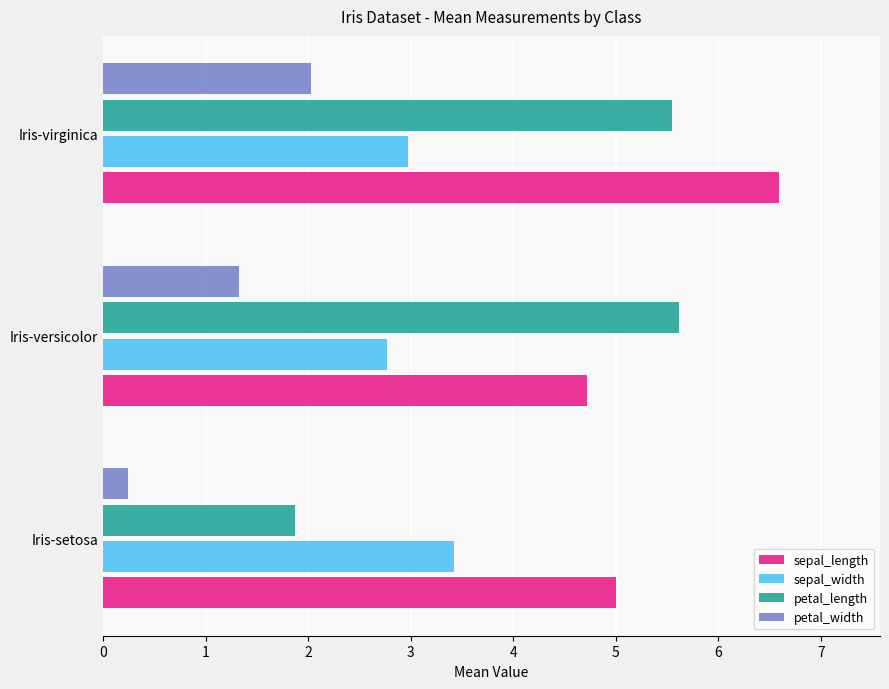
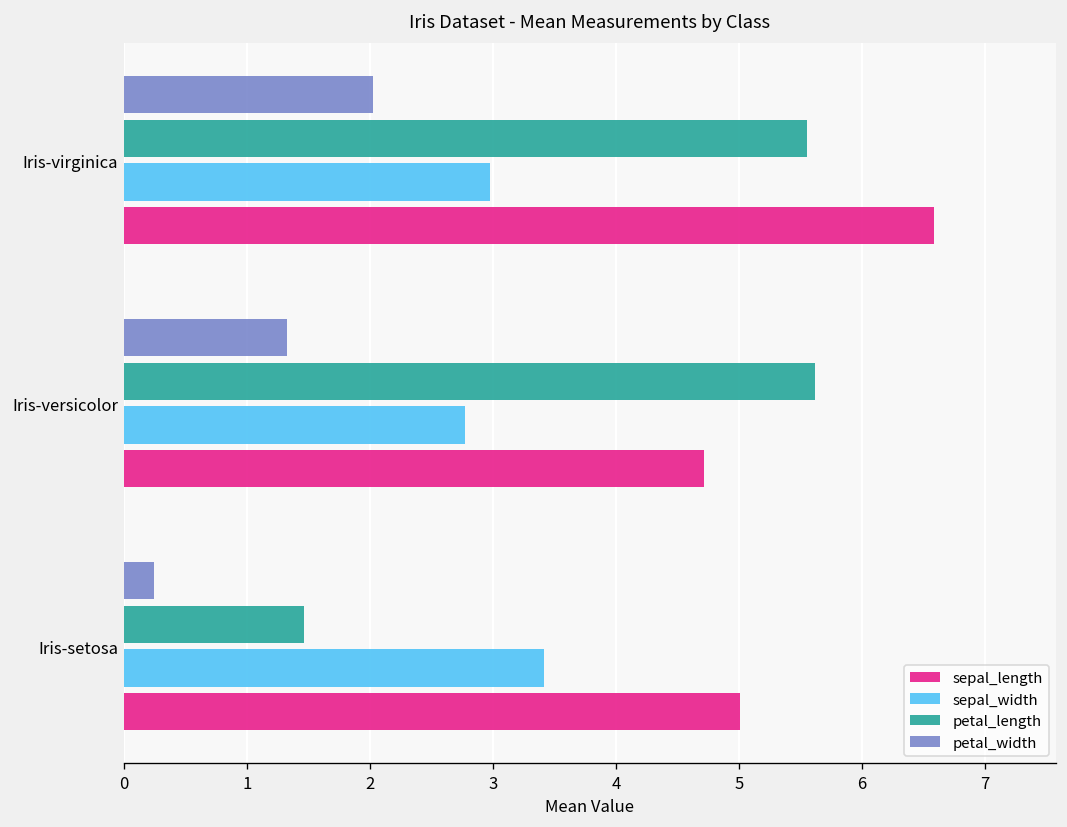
petal_length, Iris-setosa: 1.87 -> 1.46
